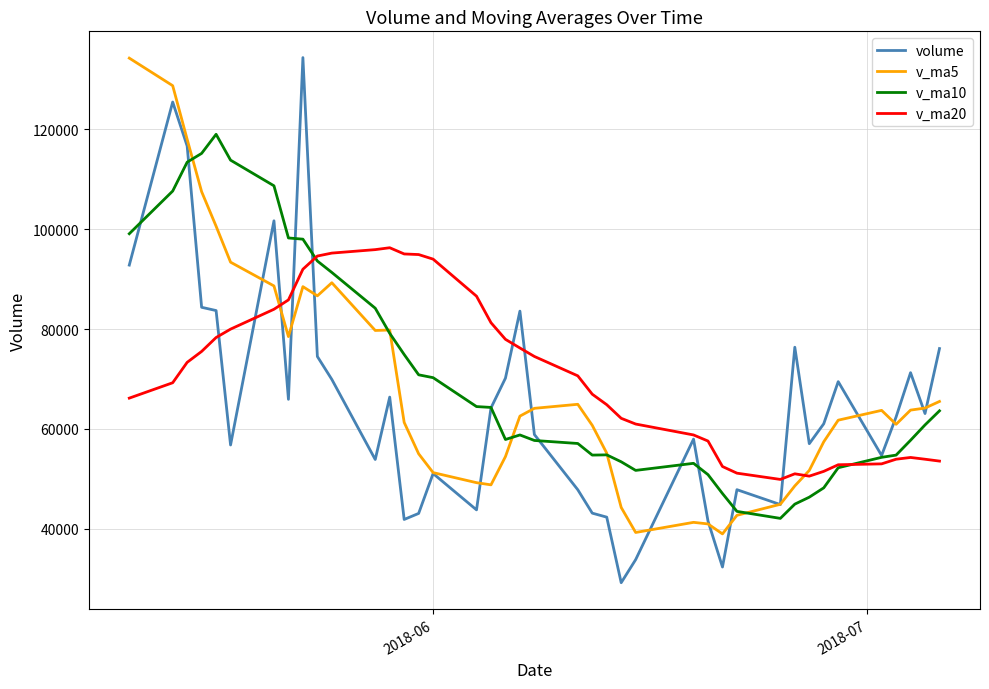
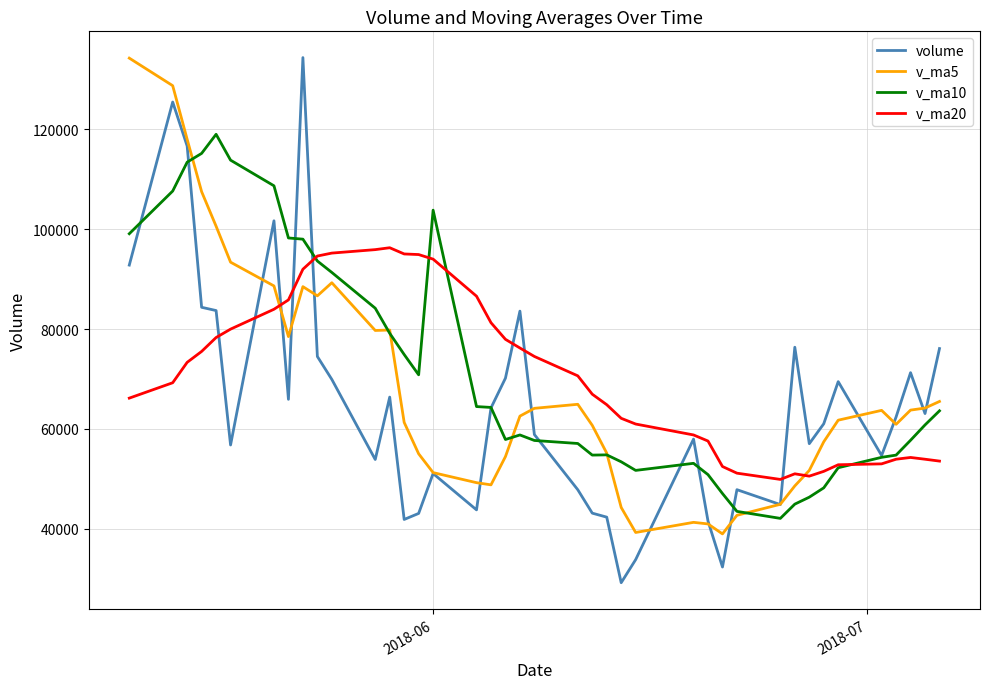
v_ma10, 2018-06: 70000 -> 104000
